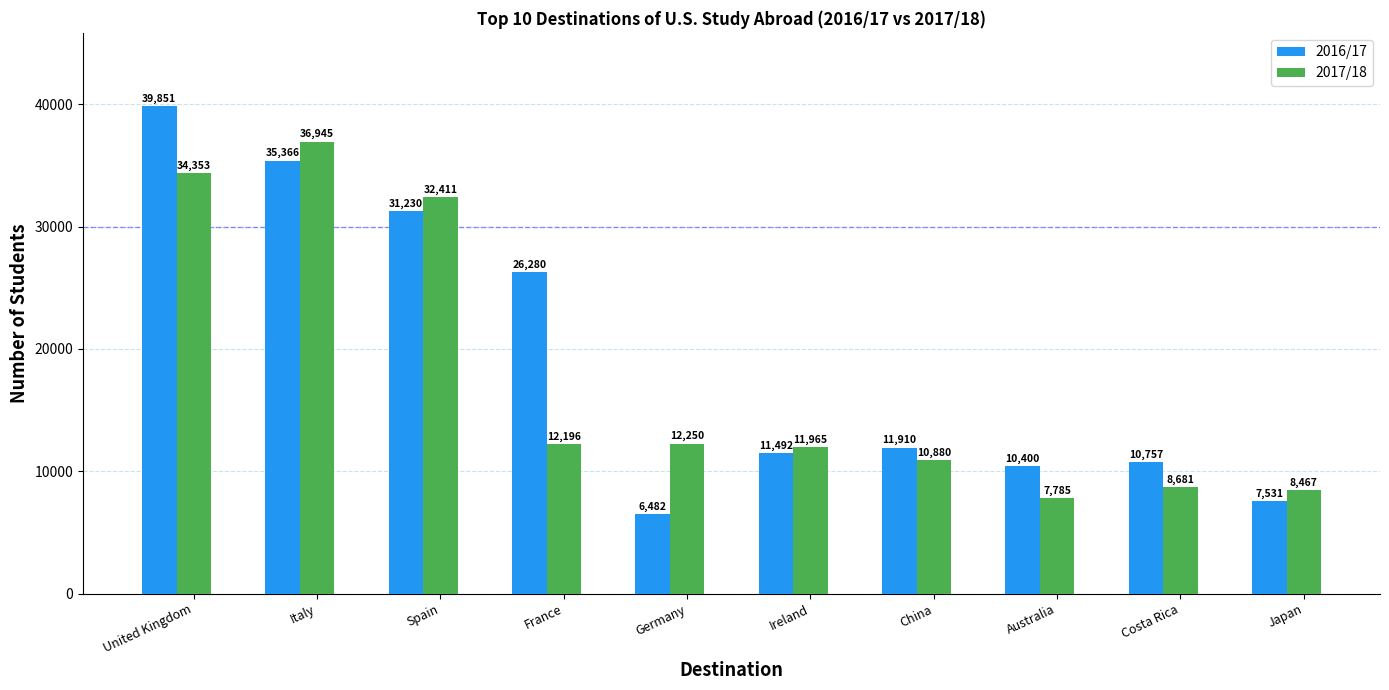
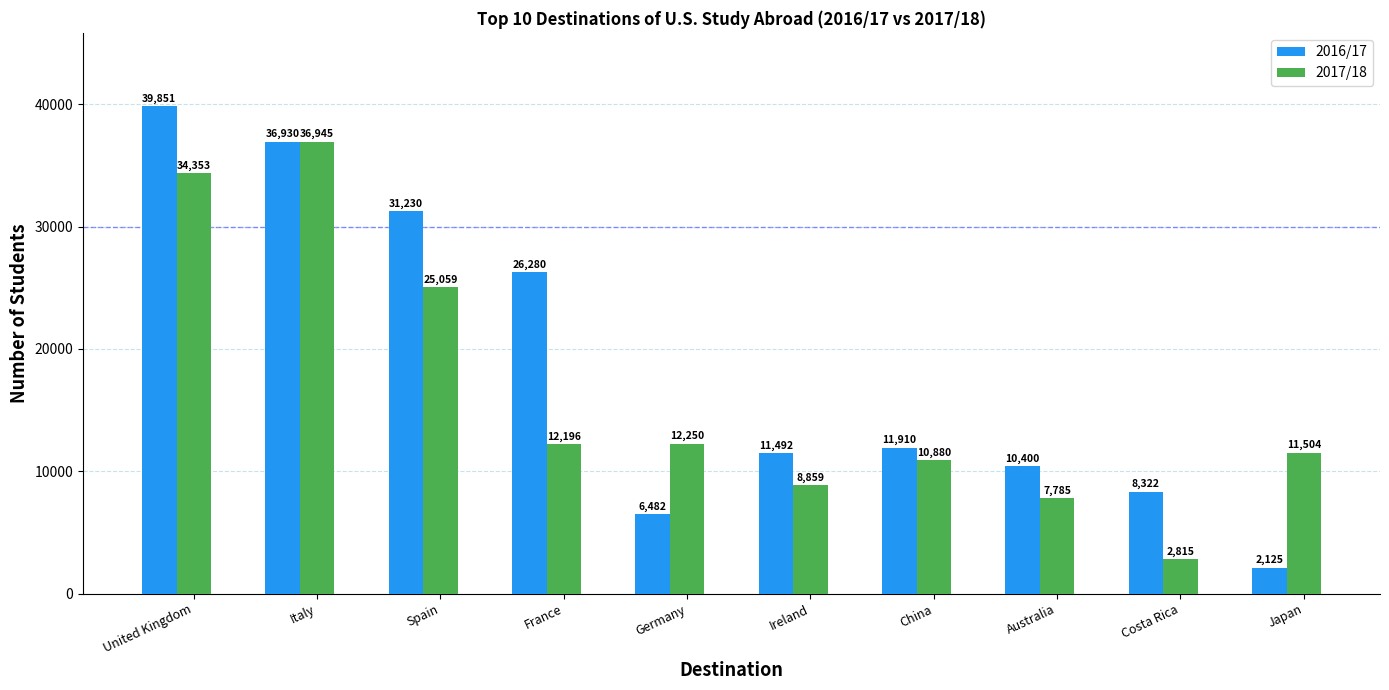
2016/17, Italy: 35,366 -> 36,930
2017/18, Spain: 32,411 -> 25,059
2017/18, Ireland: 11,965 -> 8,859
2016/17, Costa Rica: 10,757 -> 8,322
2017/18, Costa Rica: 8,681 -> 2,815
2016/17, Japan: 7,531 -> 2,125
2017/18, Japan: 8,467 -> 11,504
